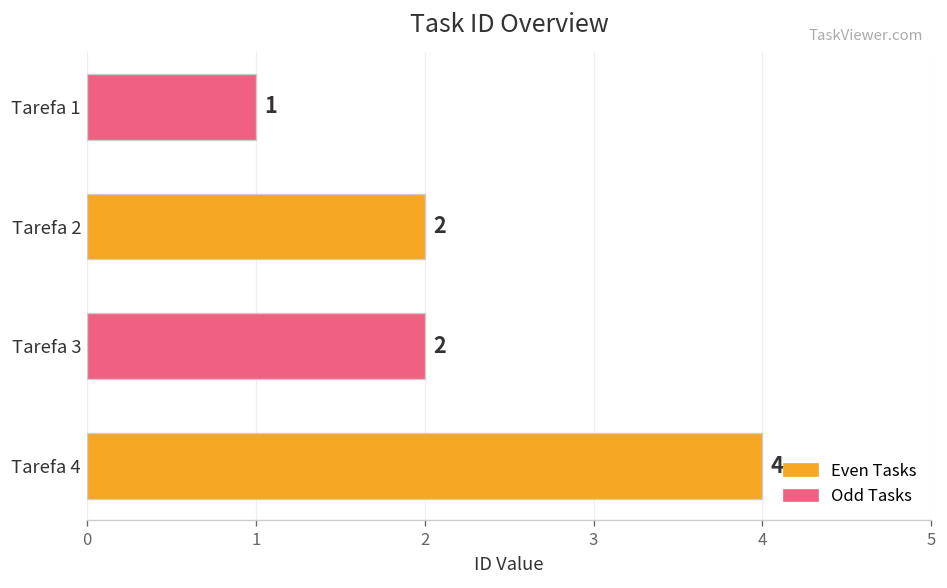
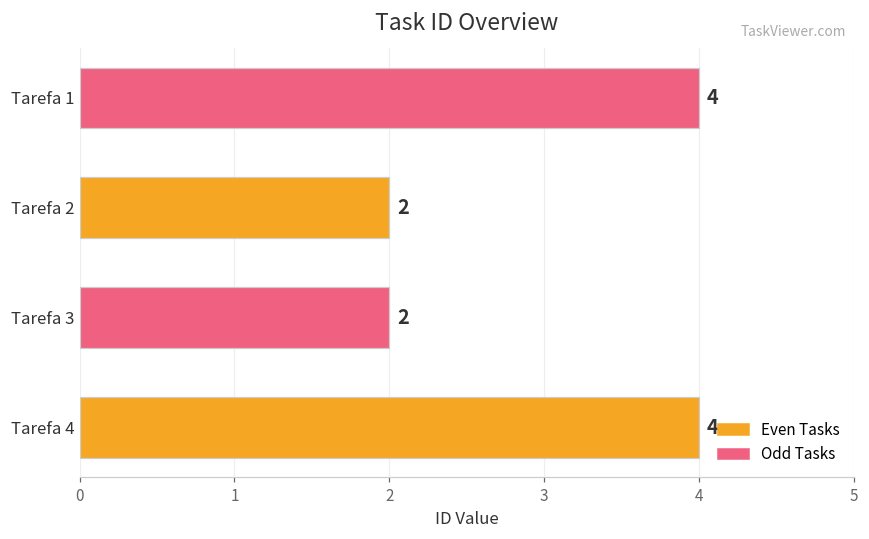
Tarefa 1: 1 -> 4
